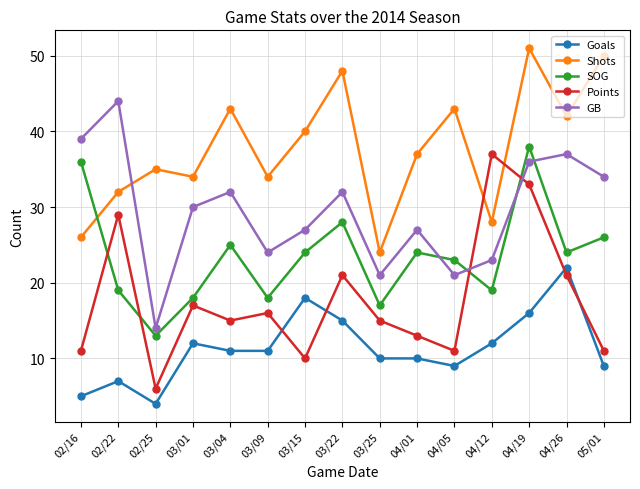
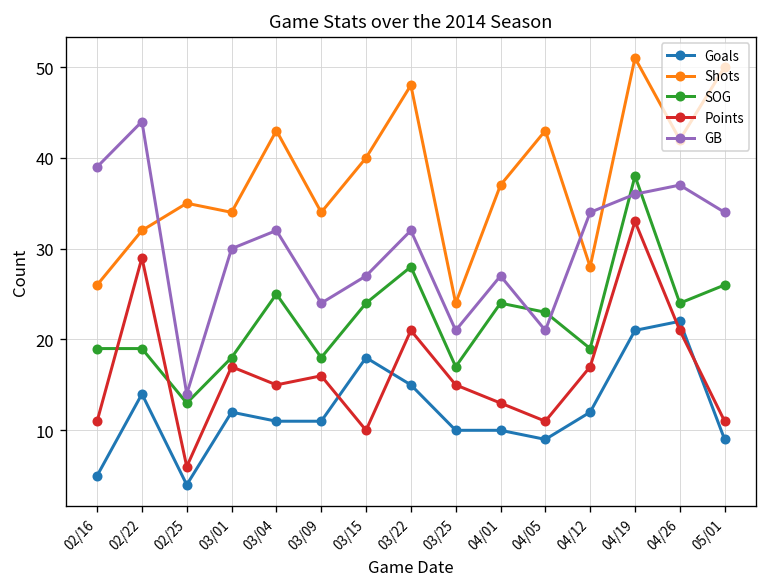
SOG, 02/16: 36 -> 19
Goals, 02/22: 7 -> 14
Points, 04/12: 37 -> 17
GB, 04/12: 23 -> 34
Goals, 04/19: 16 -> 21
